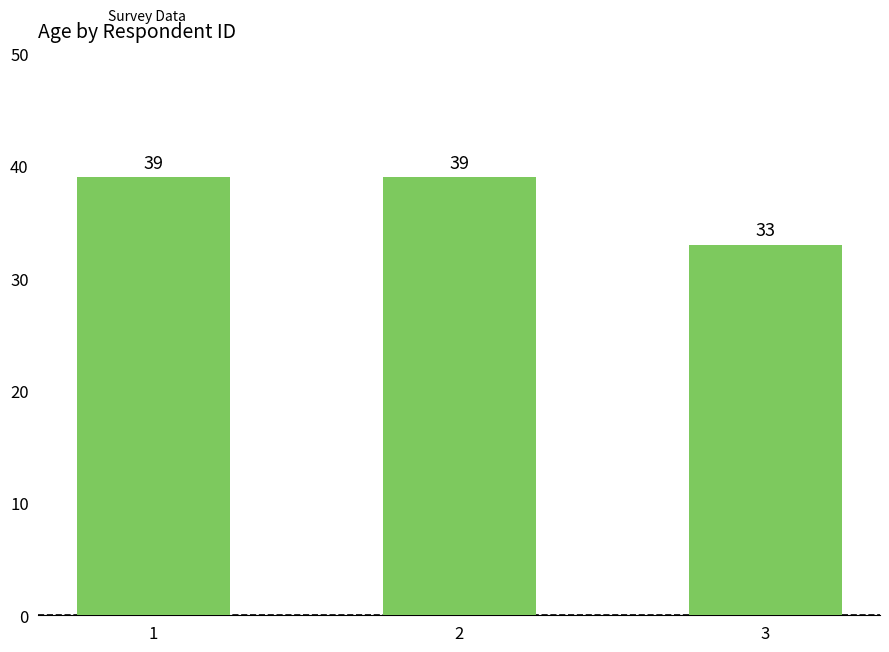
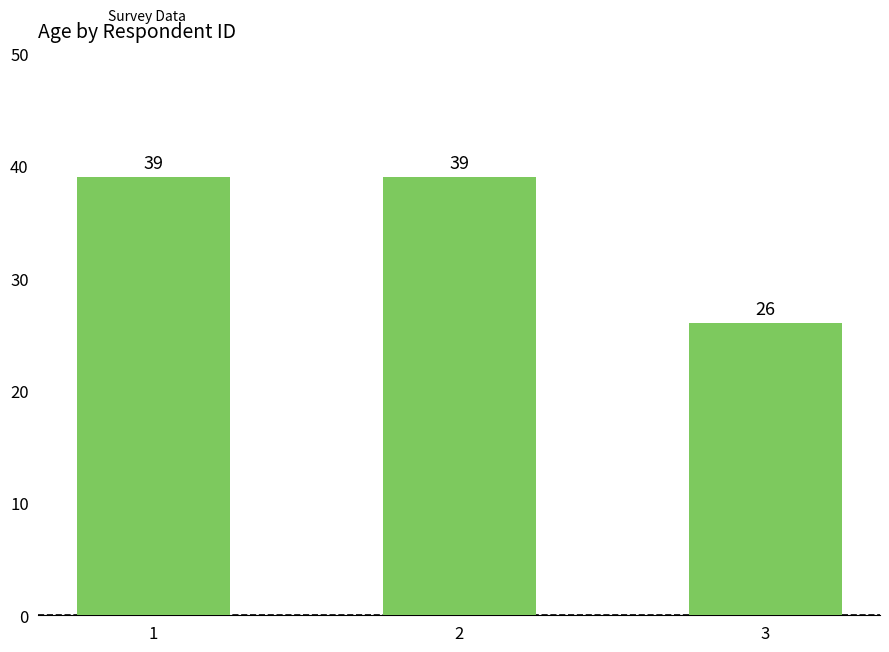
3: 33 -> 26
